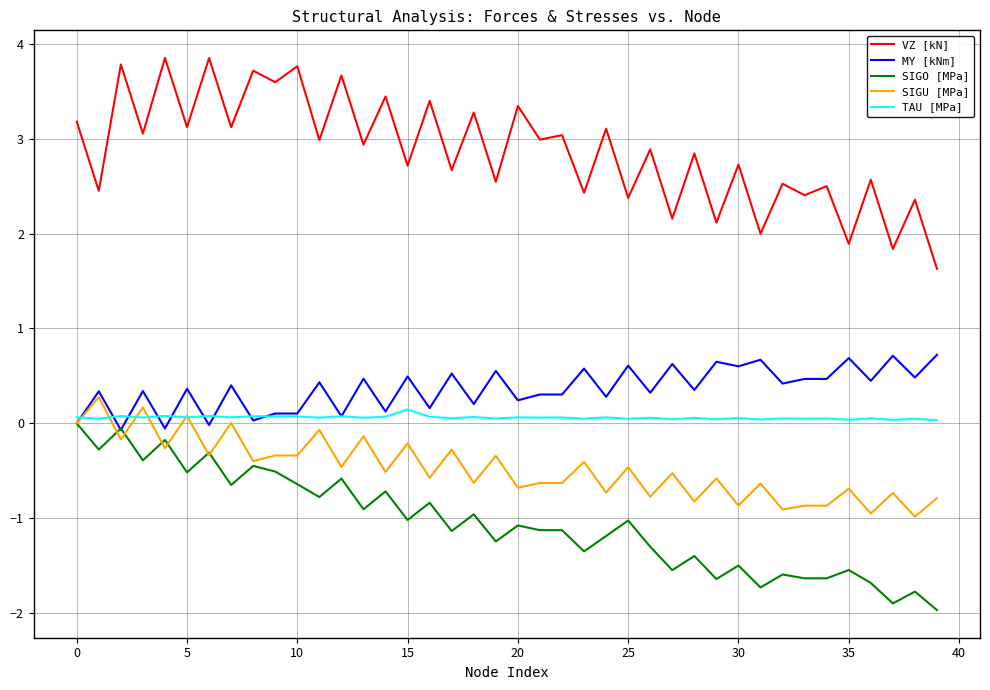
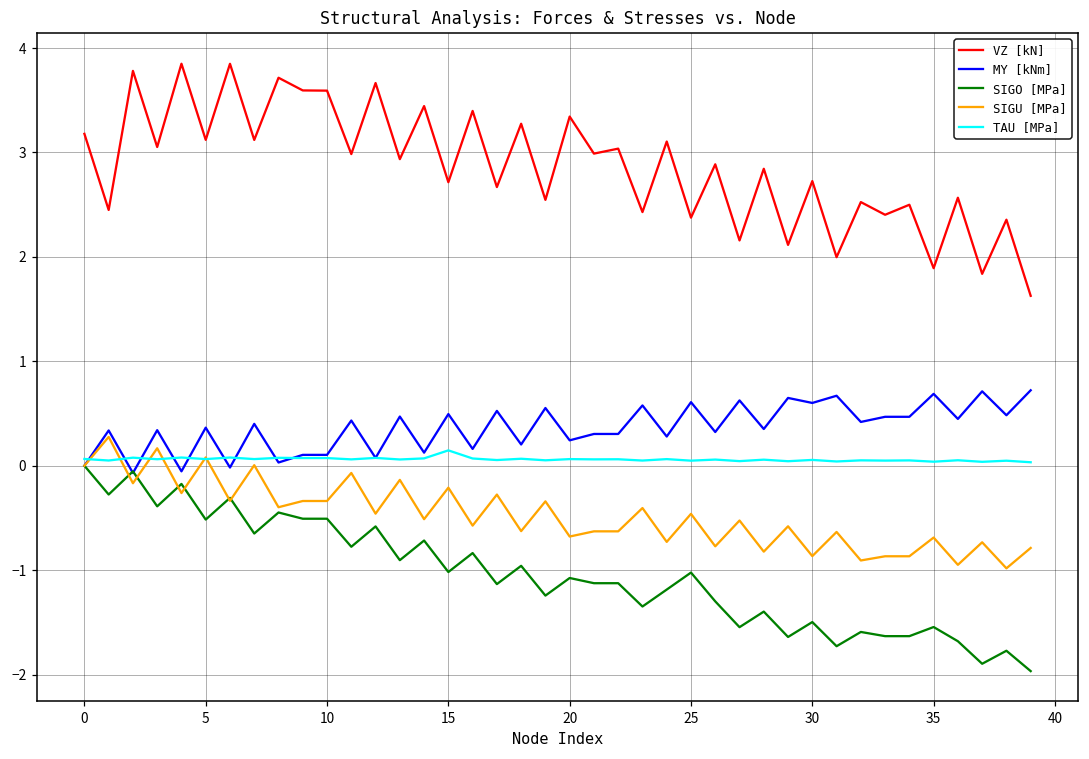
VZ [kN], 10: 3.8 -> 3.6
SIGO [MPa], 10: -0.6 -> -0.5
